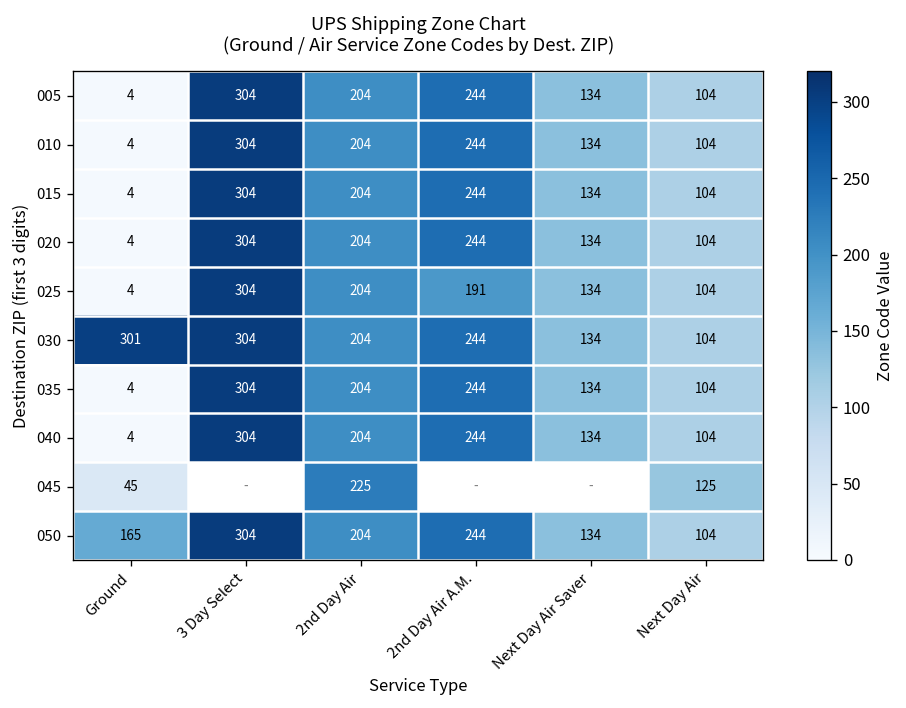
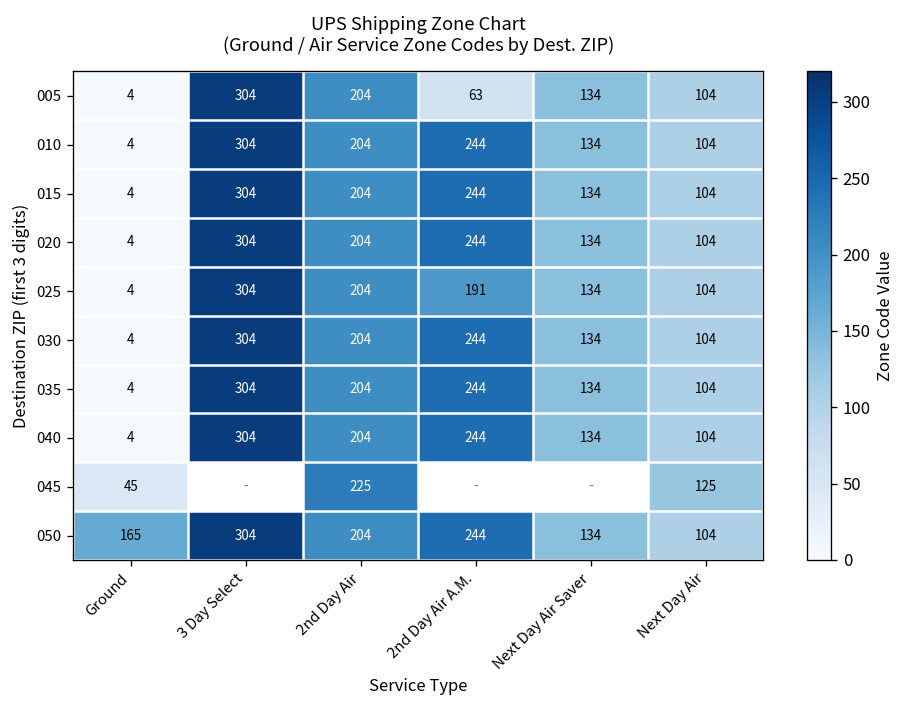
005, 2nd Day Air A.M.: 244 -> 63
030, Ground: 301 -> 4
